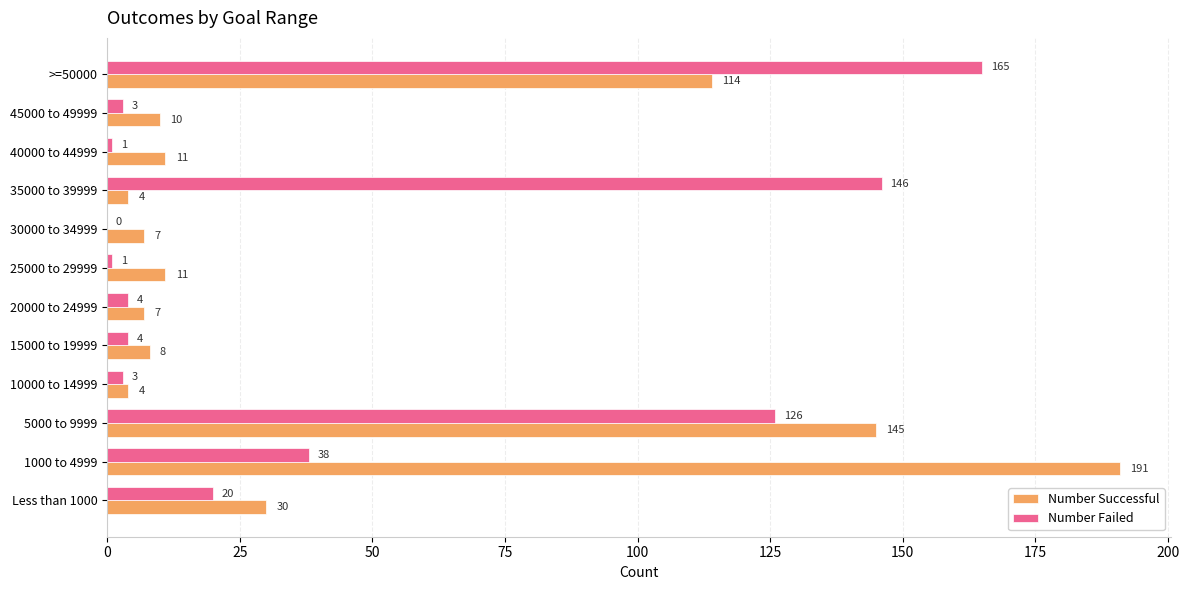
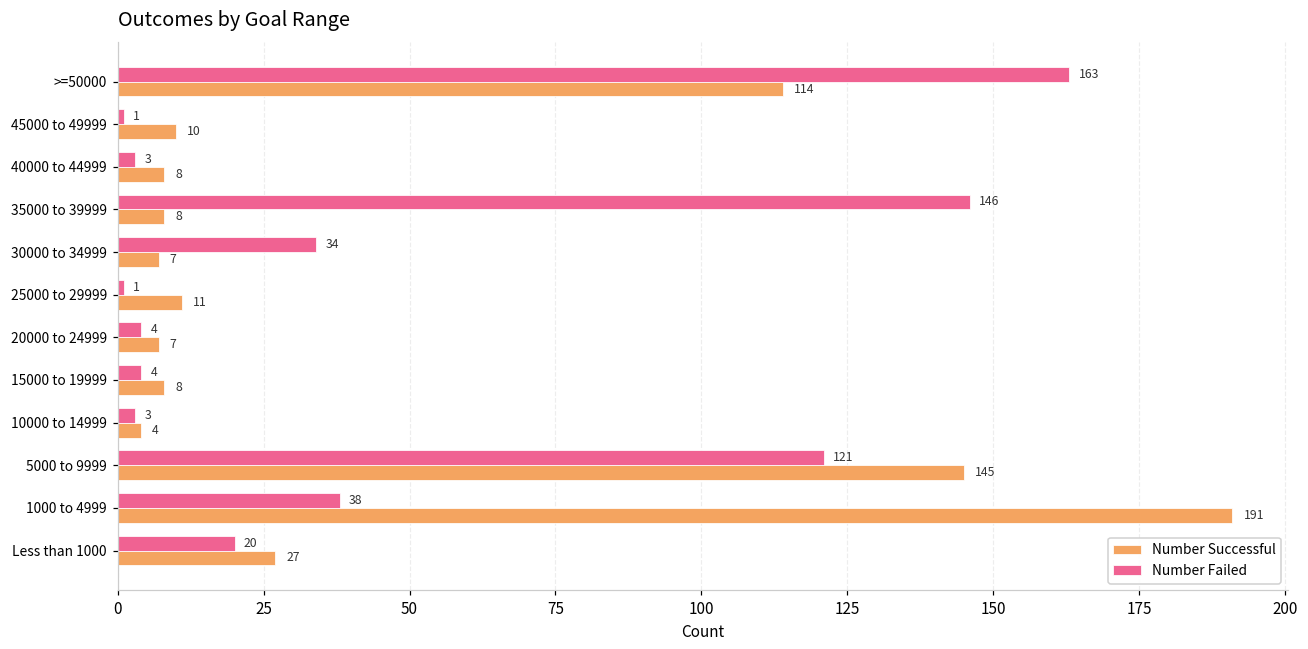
Number Failed, >=50000: 165 -> 163
Number Failed, 45000 to 49999: 3 -> 1
Number Failed, 40000 to 44999: 1 -> 3
Number Successful, 40000 to 44999: 11 -> 8
Number Successful, 35000 to 39999: 4 -> 8
Number Failed, 30000 to 34999: 0 -> 34
Number Failed, 5000 to 9999: 126 -> 121
Number Successful, Less than 1000: 30 -> 27
